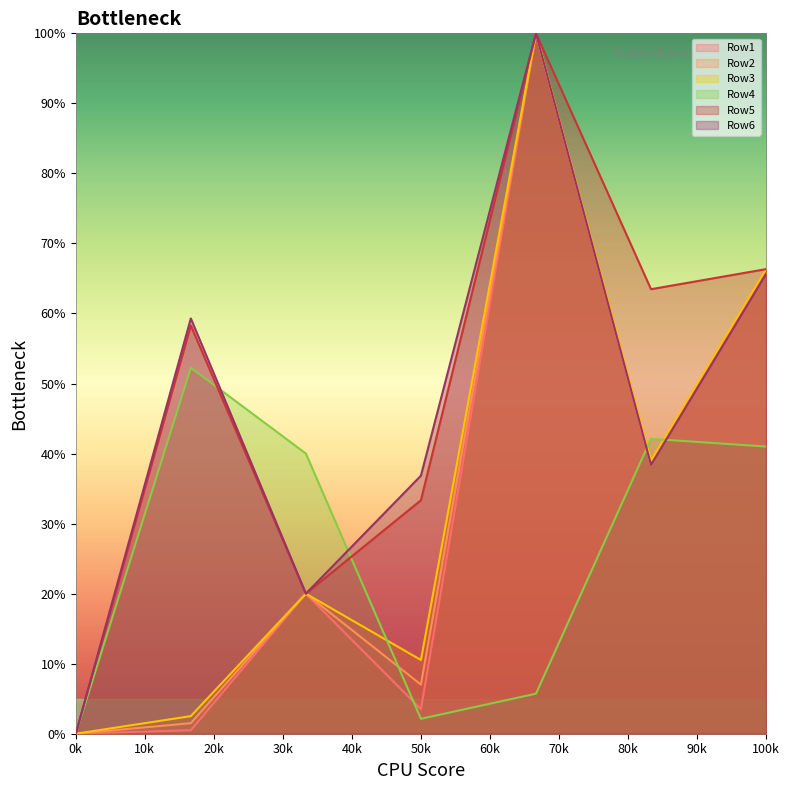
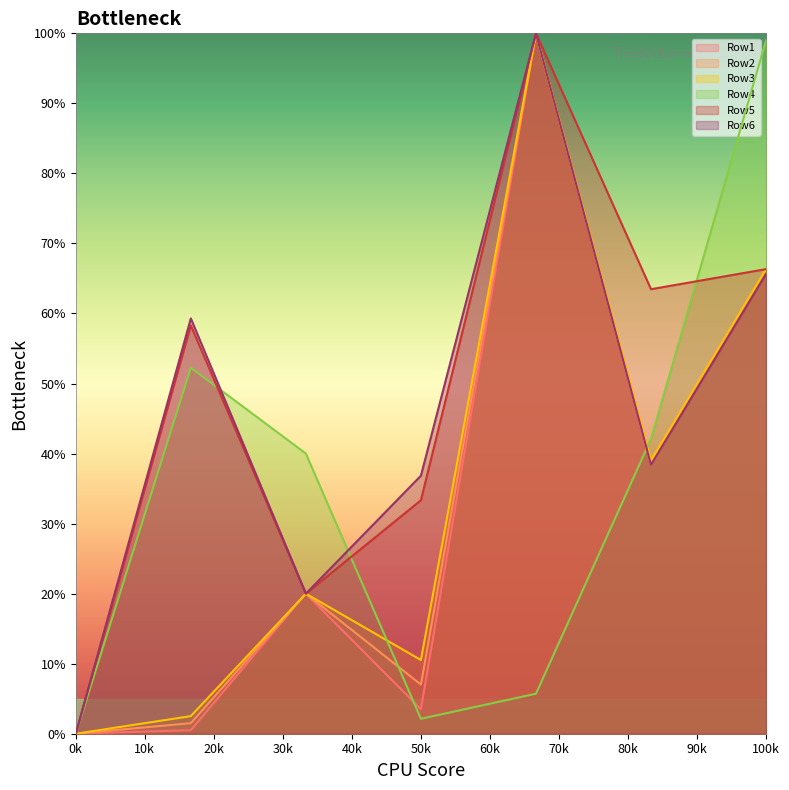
Row4, 100k: 41% -> 99%
